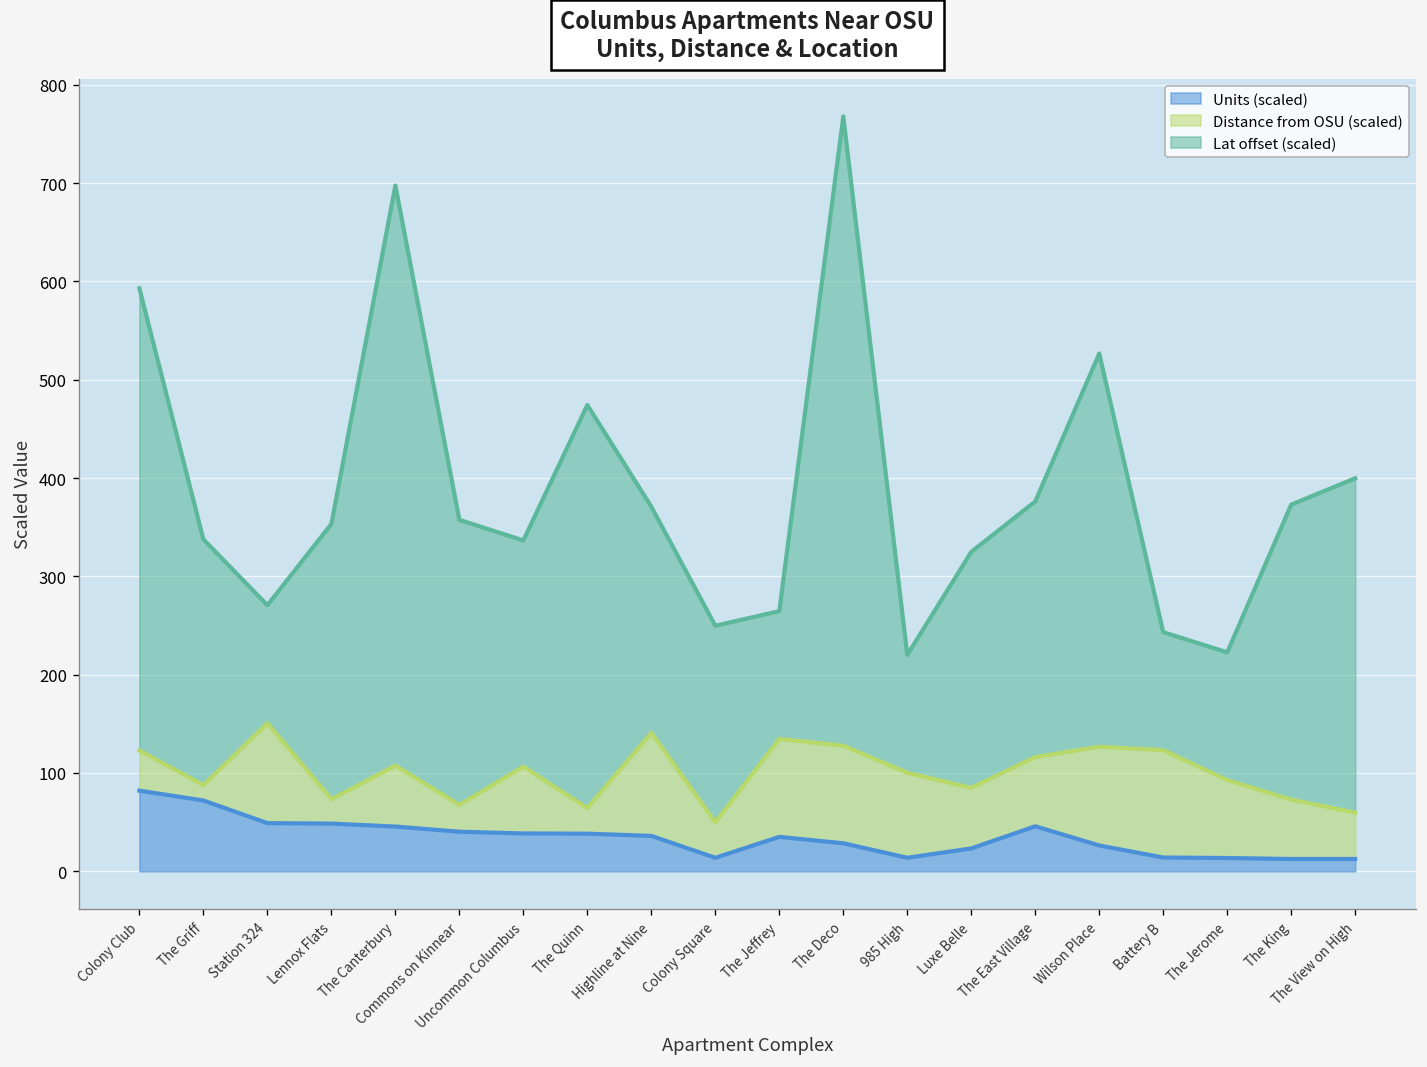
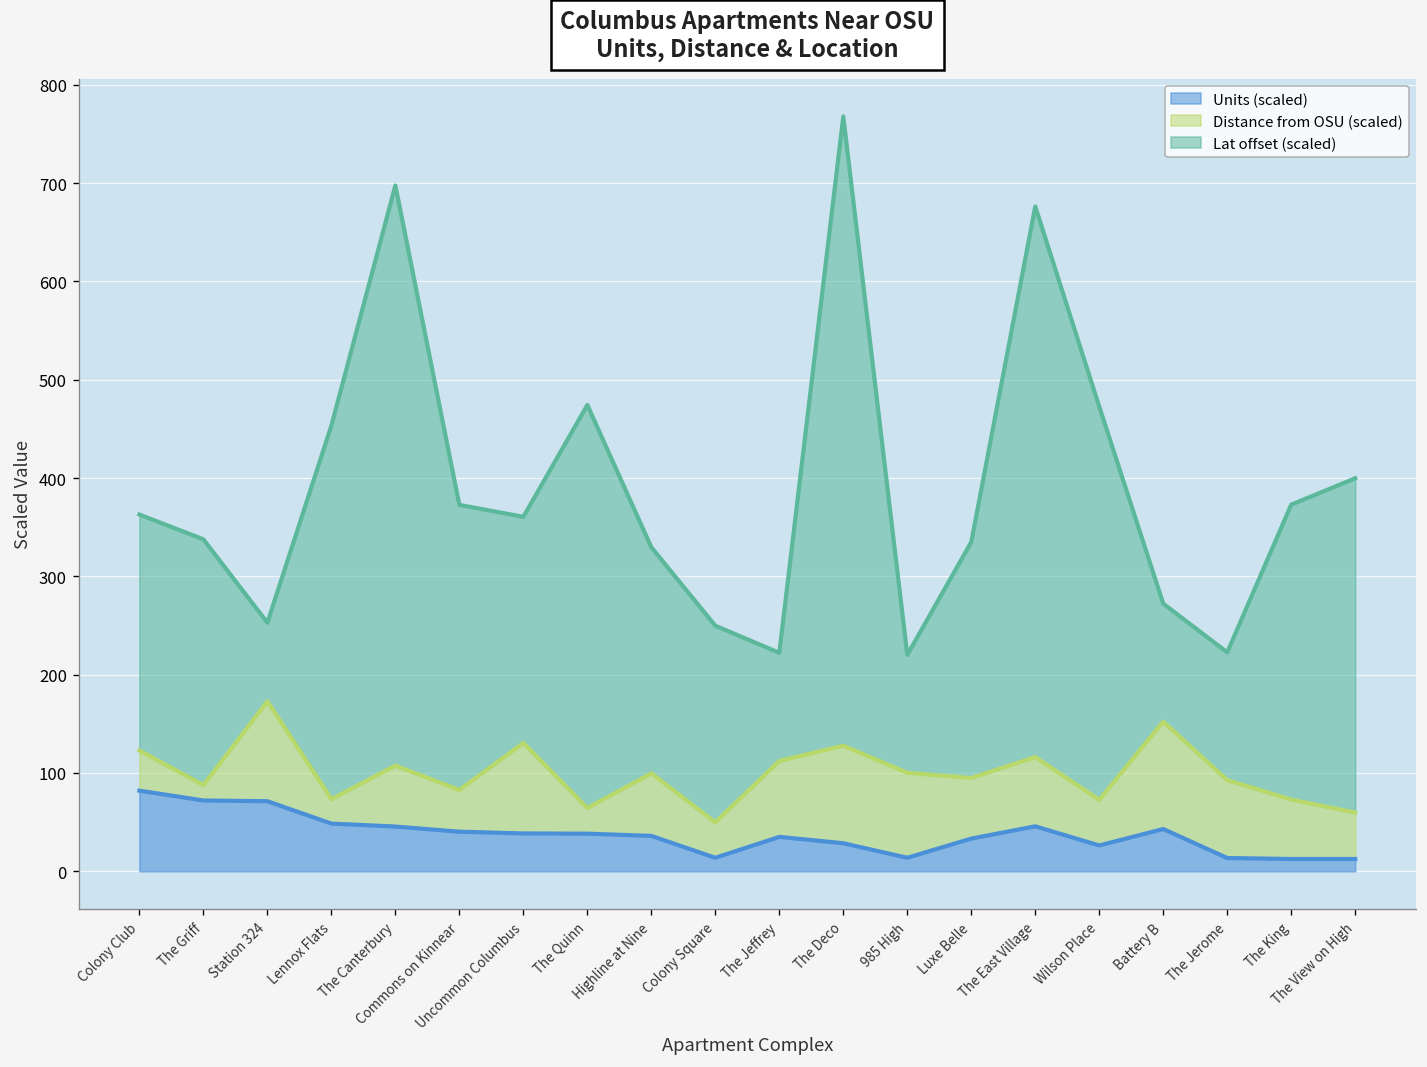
Lat offset (scaled), Colony Club: 470 -> 240
Units (scaled), Station 324: 50 -> 70
Lat offset (scaled), Station 324: 120 -> 80
Lat offset (scaled), Lennox Flats: 280 -> 380
Distance from OSU (scaled), Commons on Kinnear: 30 -> 40
Distance from OSU (scaled), Uncommon Columbus: 70 -> 90
Distance from OSU (scaled), Highline at Nine: 100 -> 60
Distance from OSU (scaled), The Jeffrey: 100 -> 80
Lat offset (scaled), The Jeffrey: 130 -> 110
Units (scaled), Luxe Belle: 20 -> 30
Lat offset (scaled), The East Village: 260 -> 560
Distance from OSU (scaled), Wilson Place: 100 -> 50
Units (scaled), Battery B: 10 -> 40
